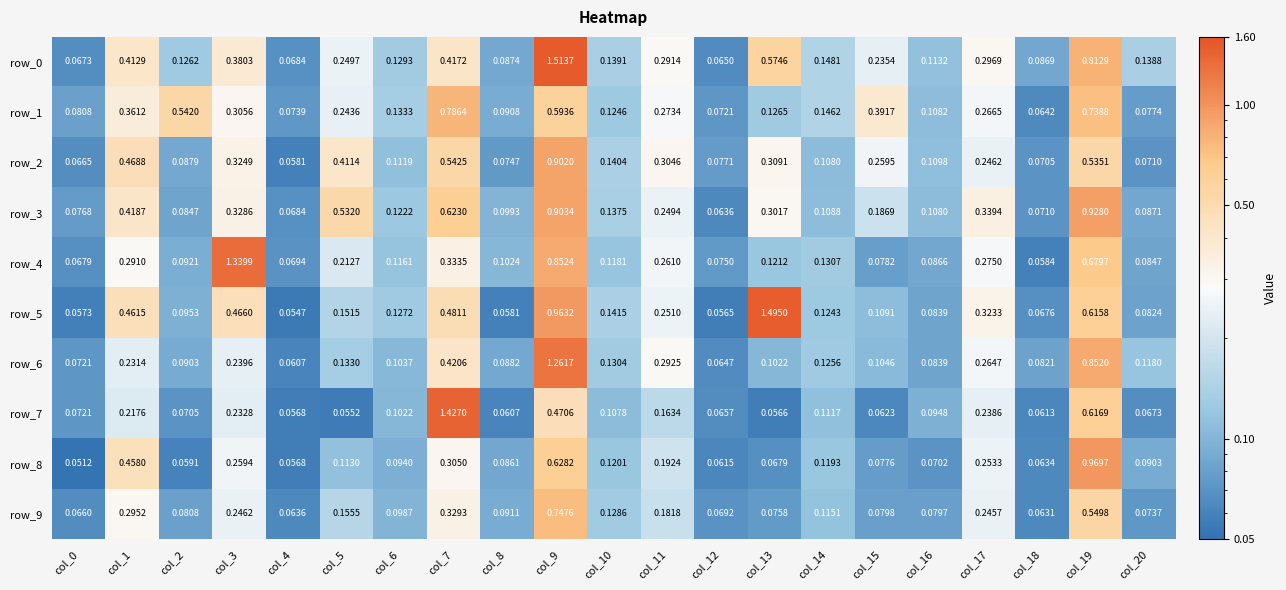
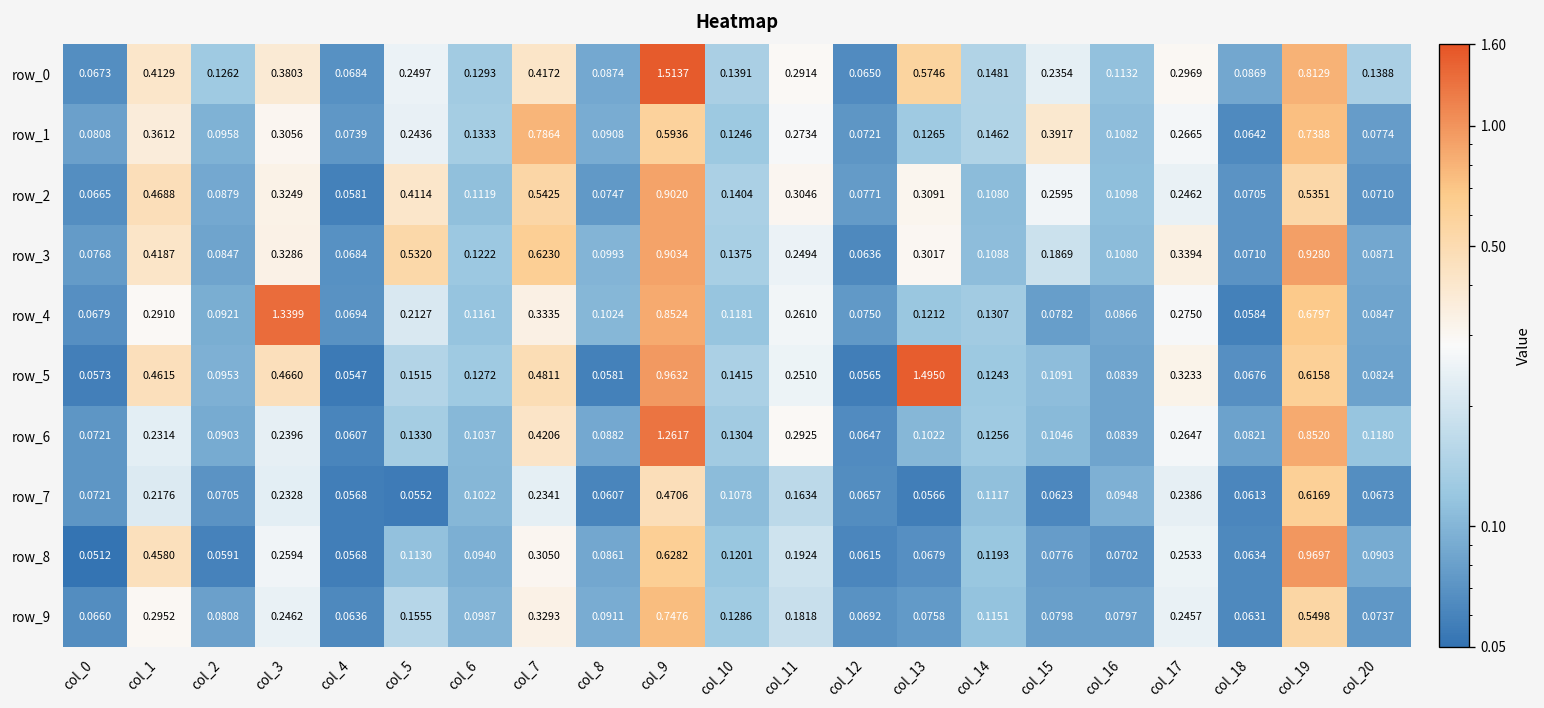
row_1, col_2: 0.5420 -> 0.0958
row_7, col_7: 1.4270 -> 0.2341
